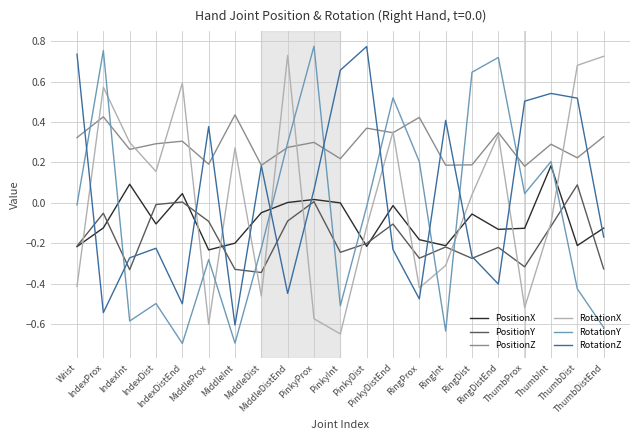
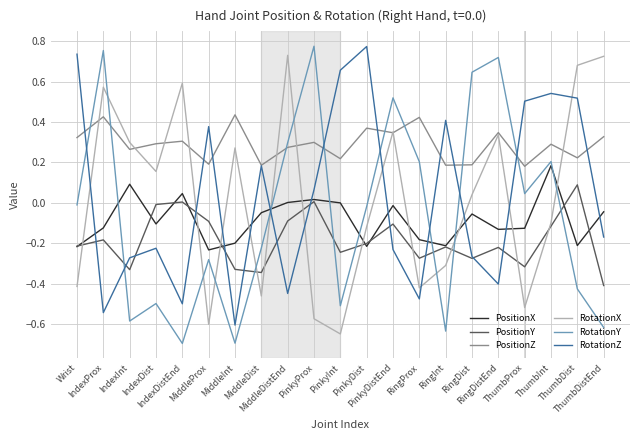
PositionY, IndexProx: -0.05 -> -0.18
PositionX, ThumbDistEnd: -0.13 -> -0.04
PositionY, ThumbDistEnd: -0.33 -> -0.41
